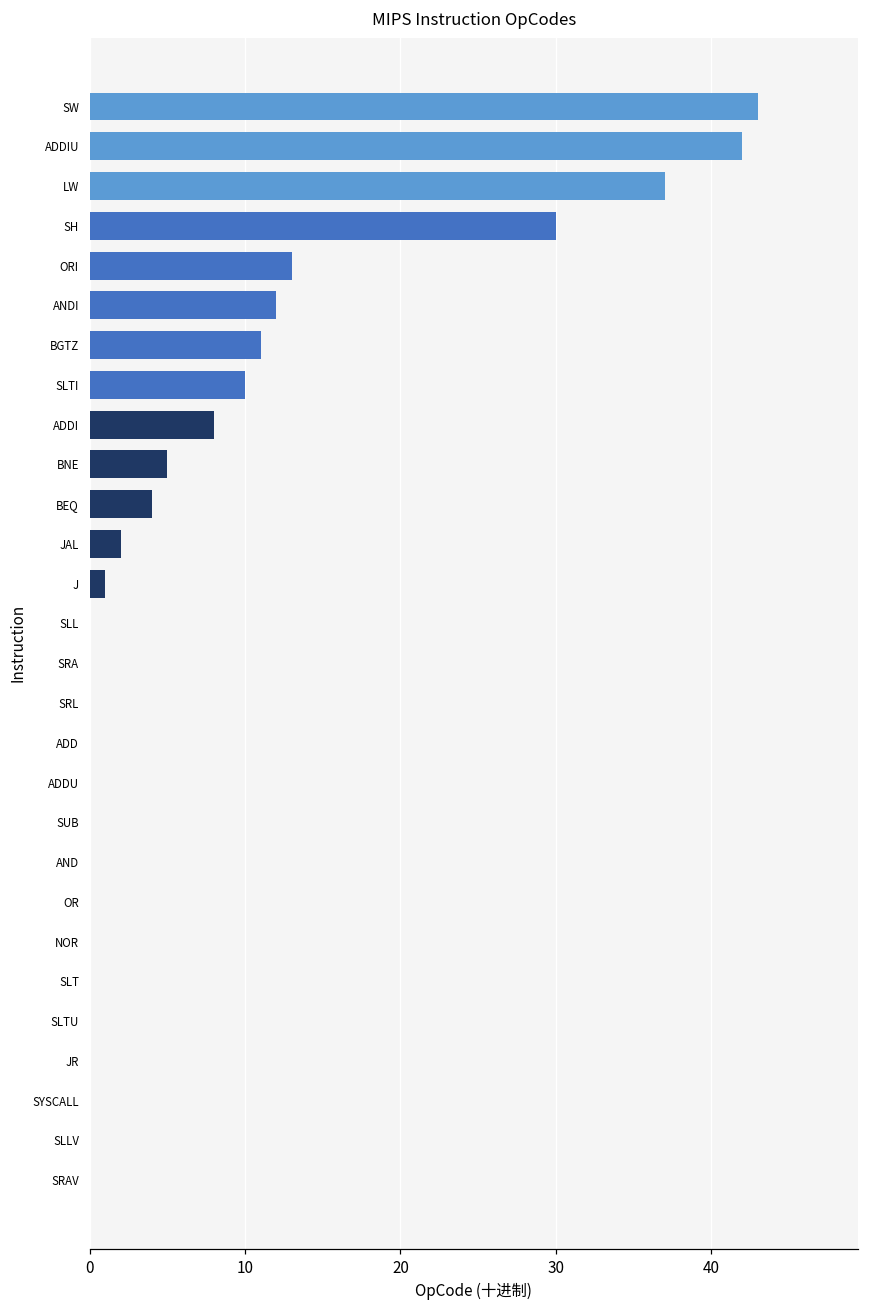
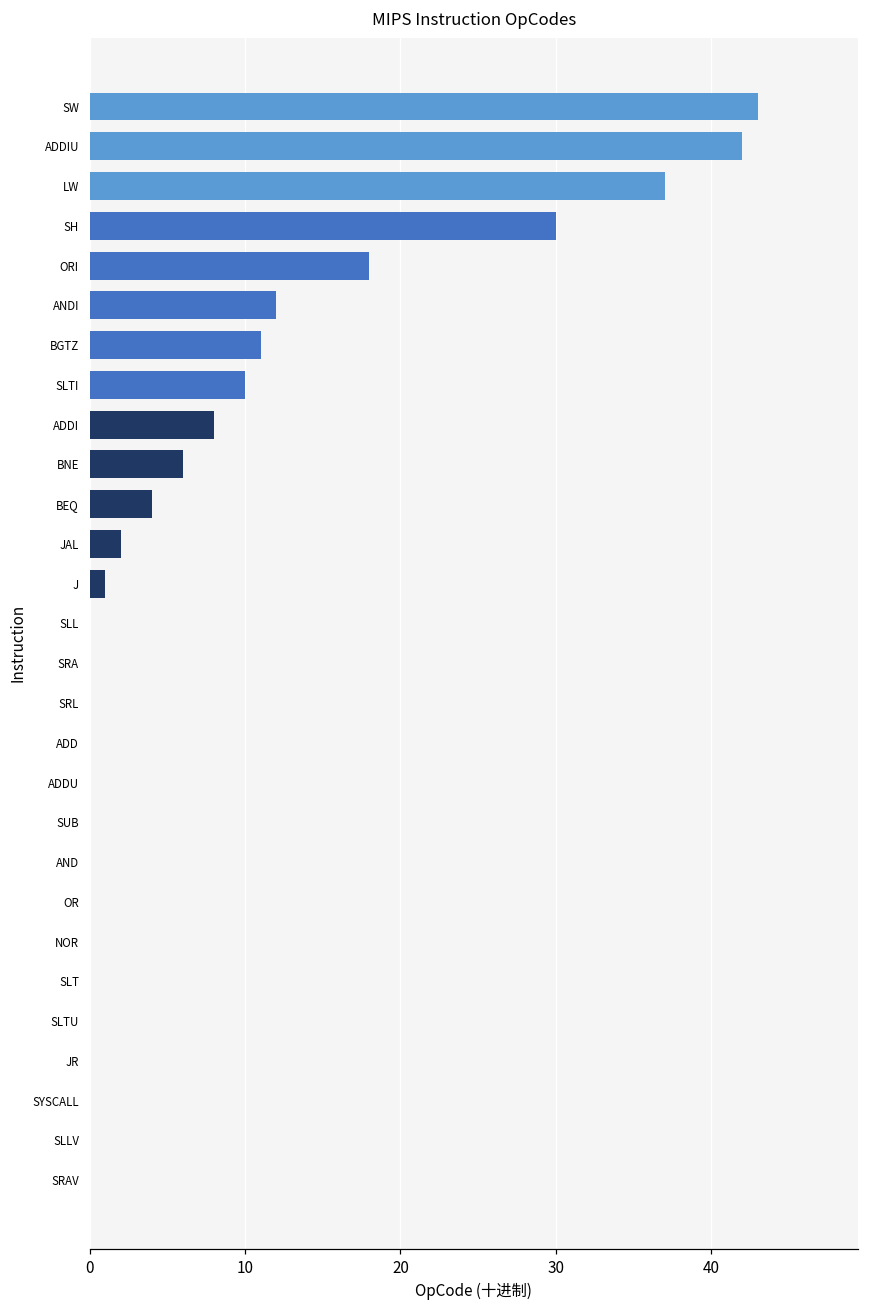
ORI: 13 -> 18
BNE: 5 -> 6
